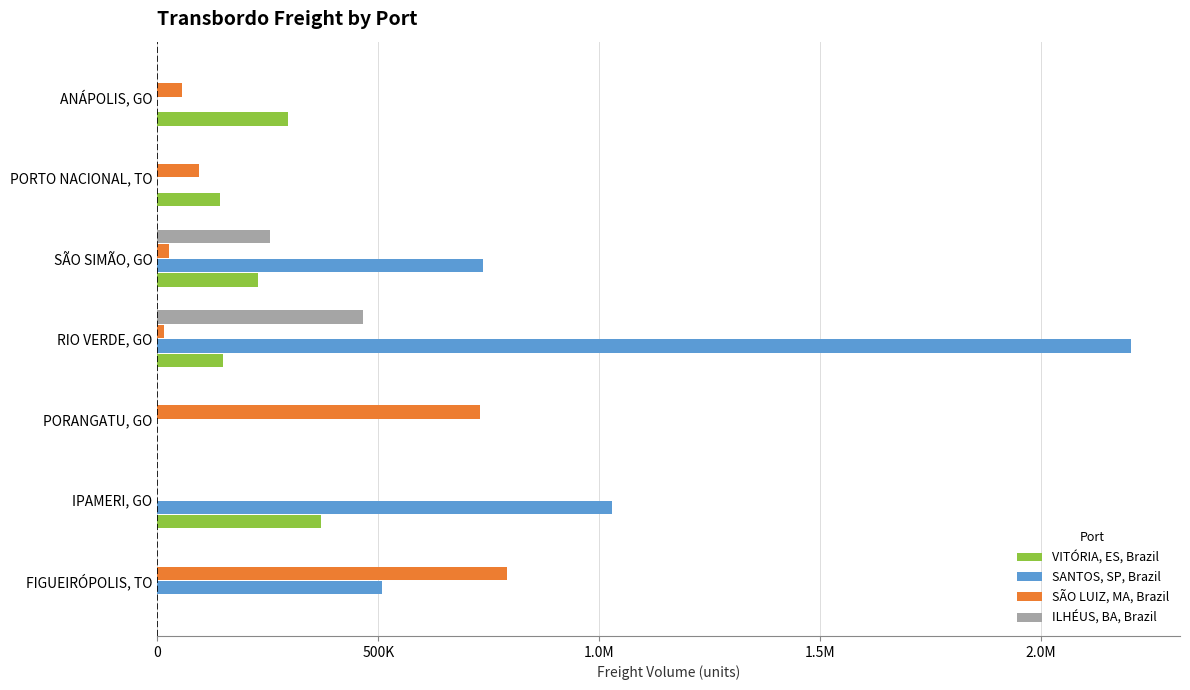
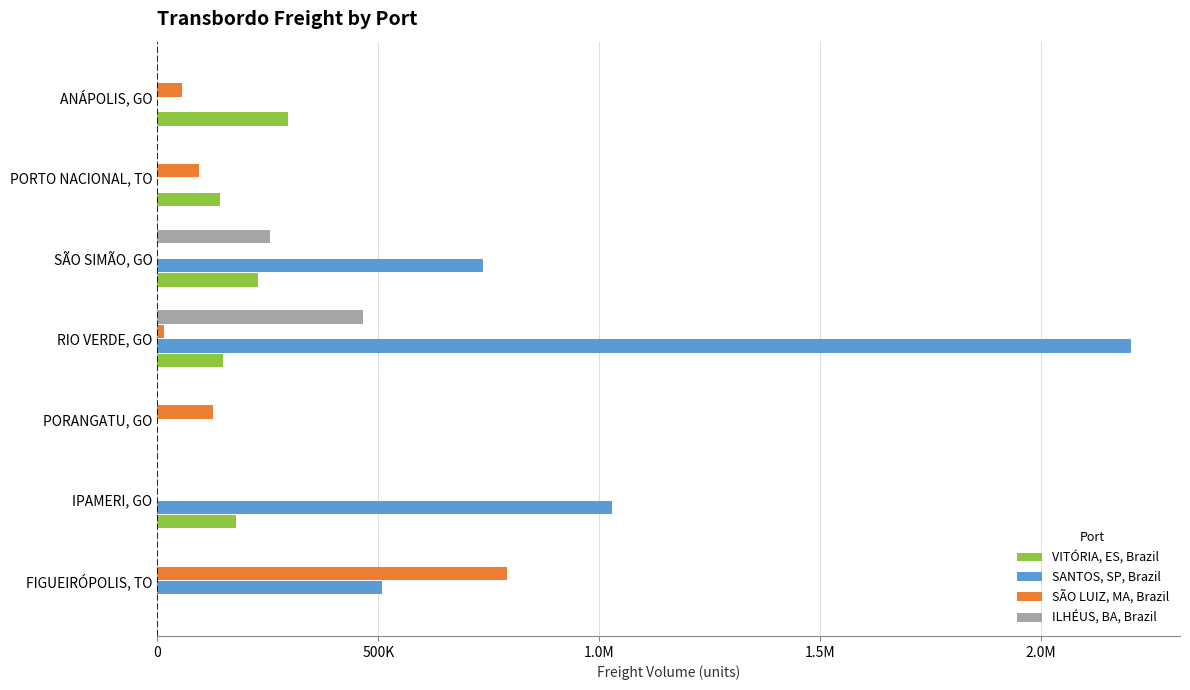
SÃO LUIZ, MA, Brazil, SÃO SIMÃO, GO: 30000 -> 0
SÃO LUIZ, MA, Brazil, PORANGATU, GO: 730000 -> 130000
VITÓRIA, ES, Brazil, IPAMERI, GO: 370000 -> 180000
